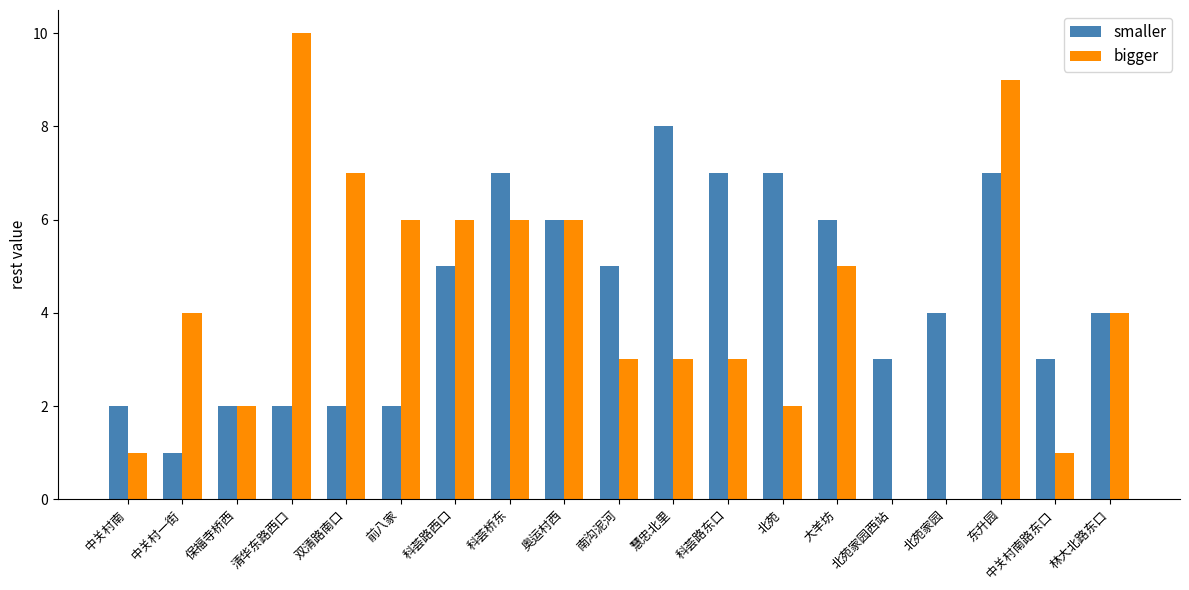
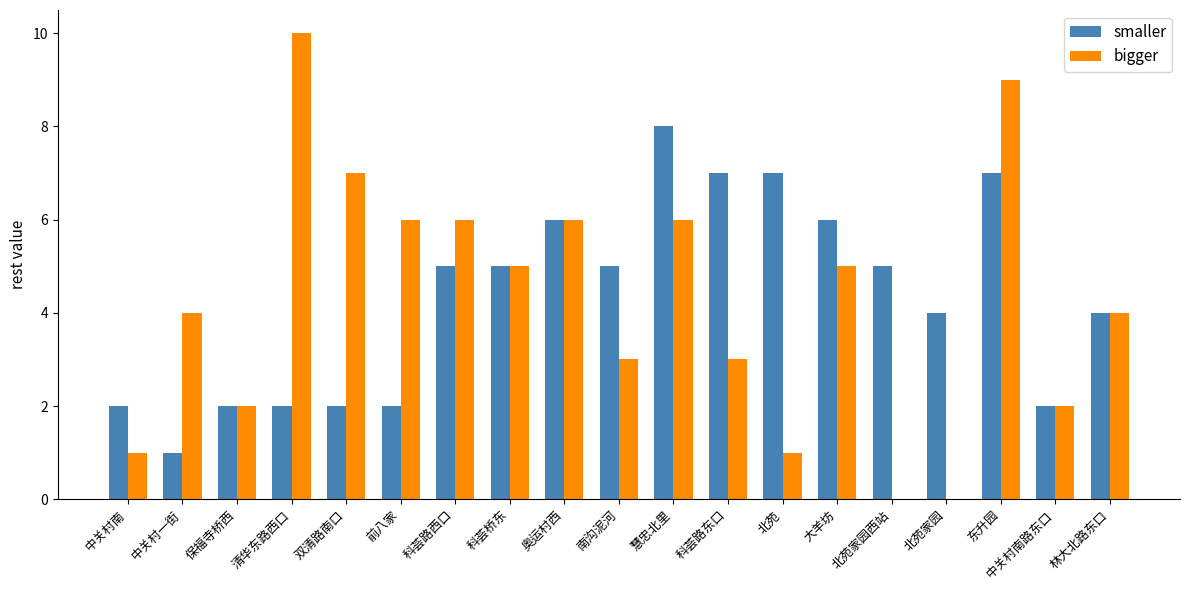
smaller, 科荟桥东: 7 -> 5
bigger, 科荟桥东: 6 -> 5
bigger, 慧忠北里: 3 -> 6
bigger, 北苑: 2 -> 1
smaller, 北苑家园西站: 3 -> 5
smaller, 中关村南路东口: 3 -> 2
bigger, 中关村南路东口: 1 -> 2
